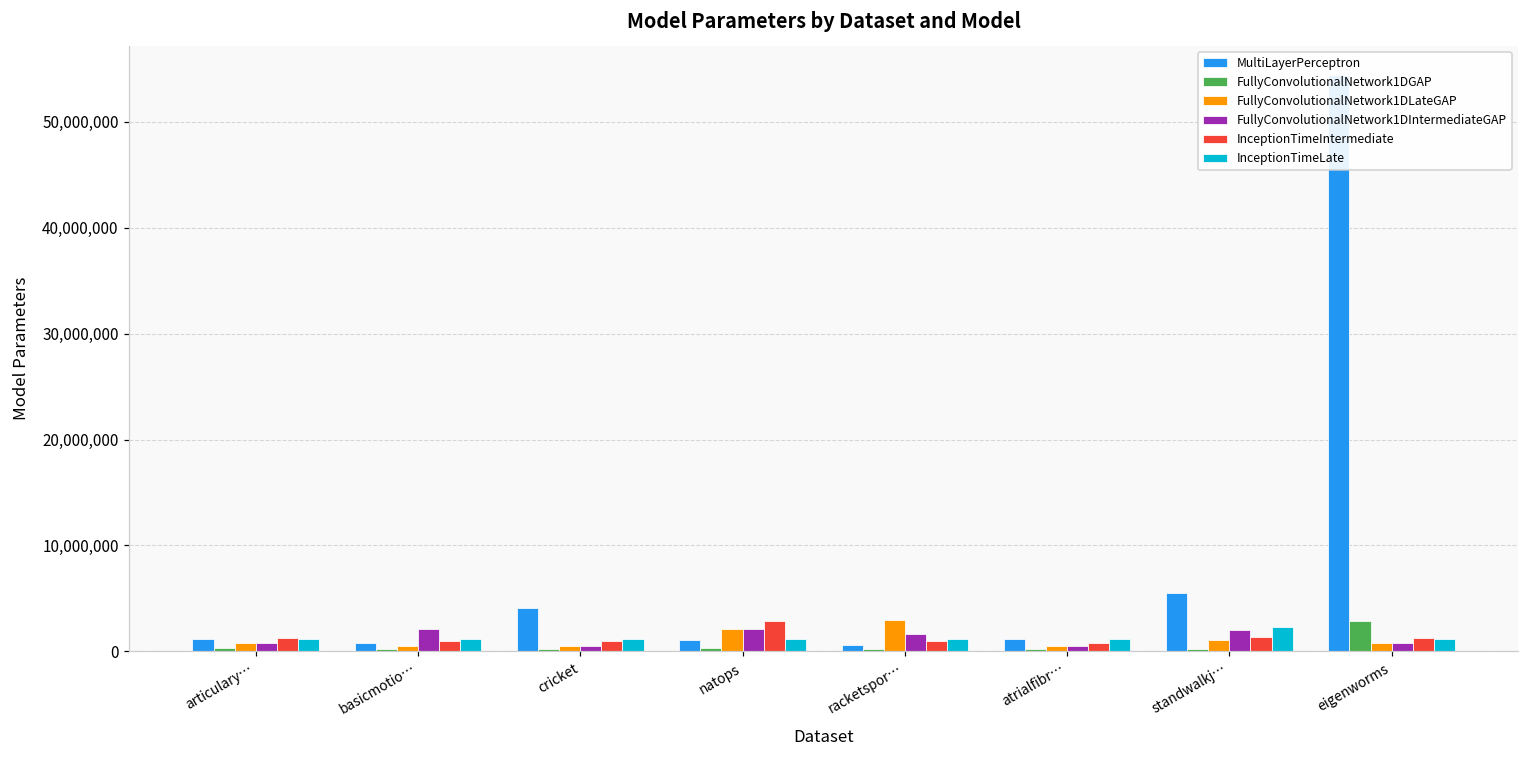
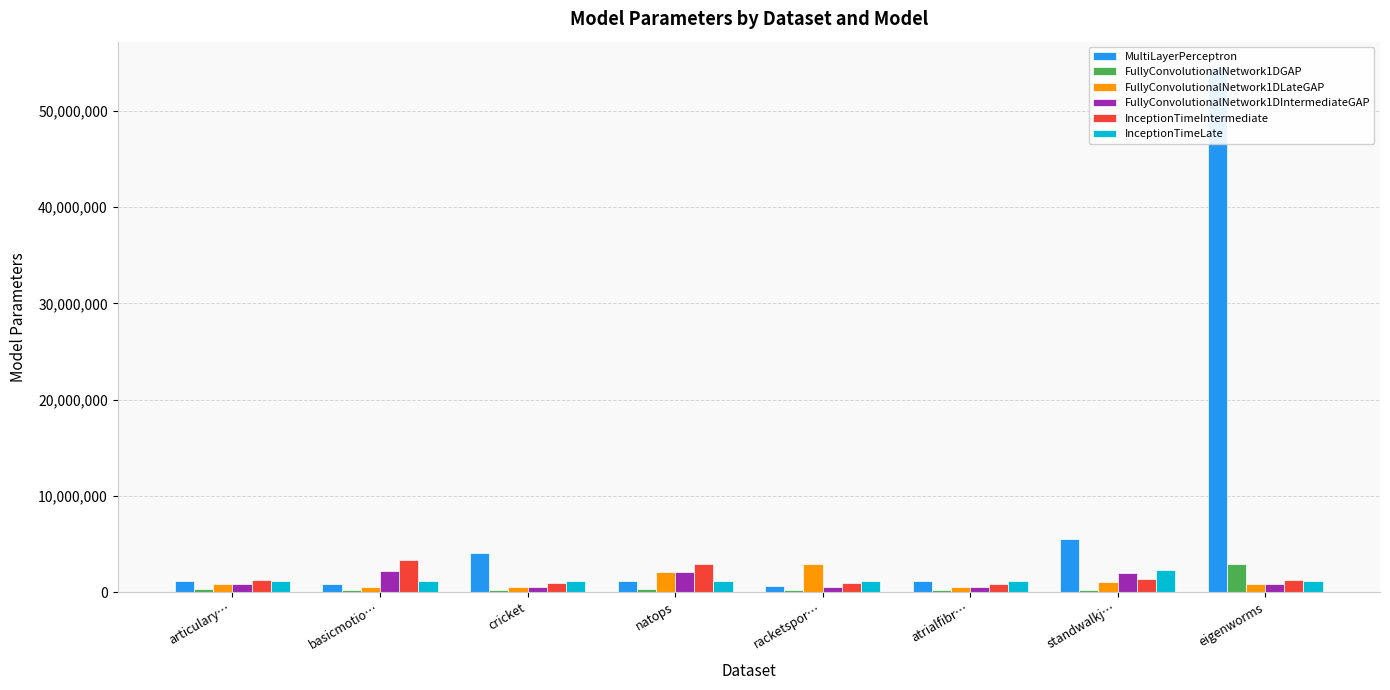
InceptionTimeIntermediate, basicmotio…: 1,000,000 -> 3,000,000
FullyConvolutionalNetwork1DIntermediateGAP, racketspor…: 2,000,000 -> 1,000,000
